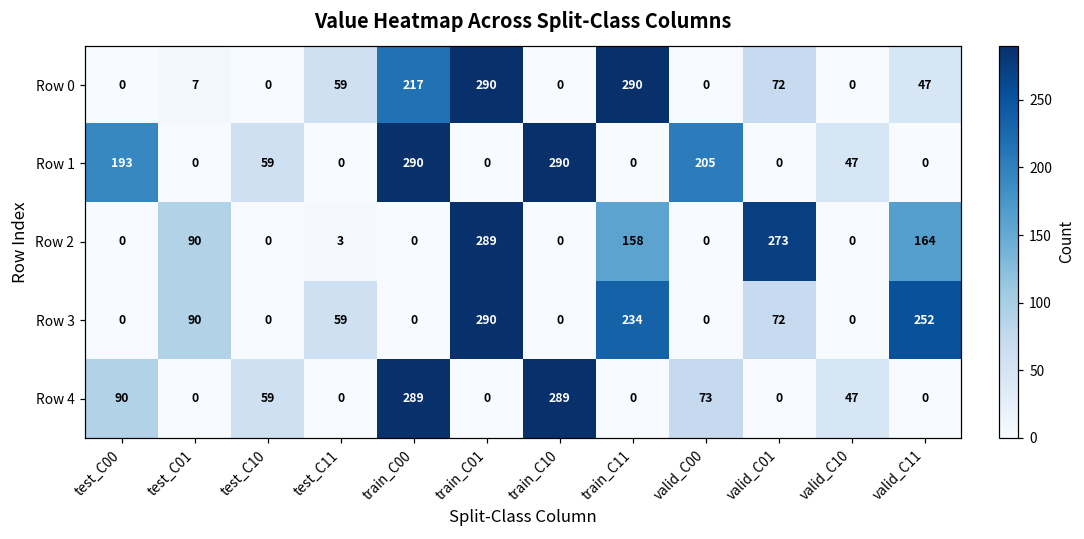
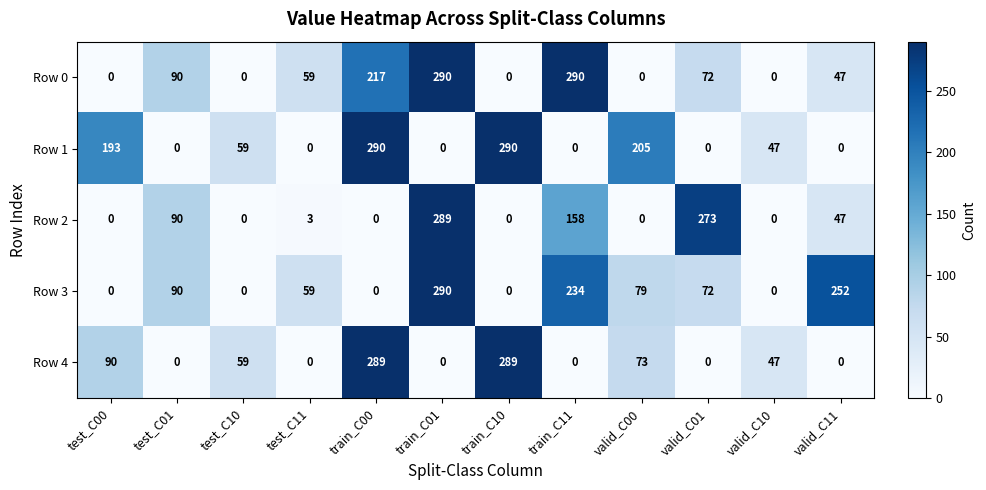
Row 0, test_C01: 7 -> 90
Row 2, valid_C11: 164 -> 47
Row 3, valid_C00: 0 -> 79
